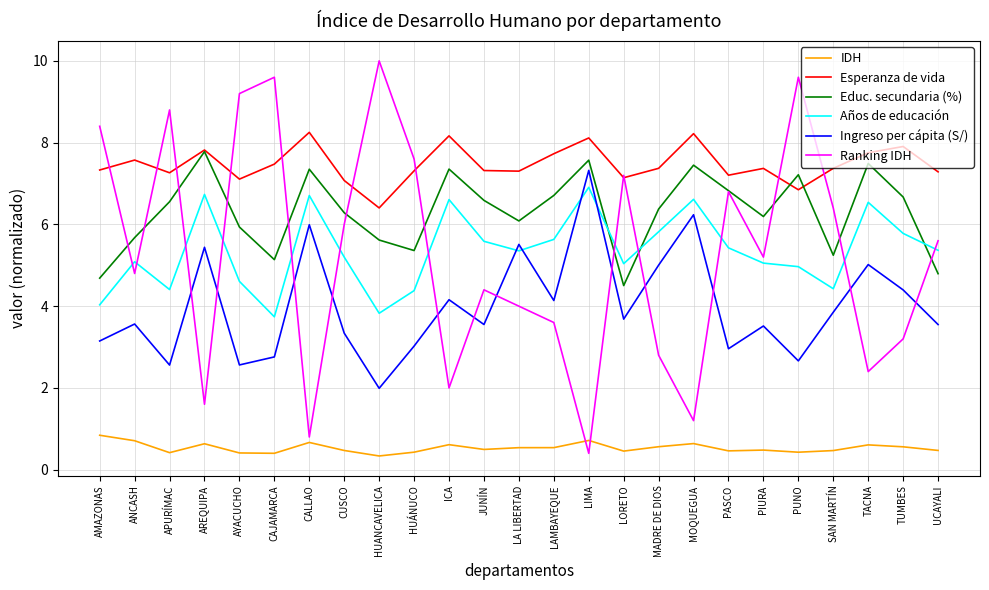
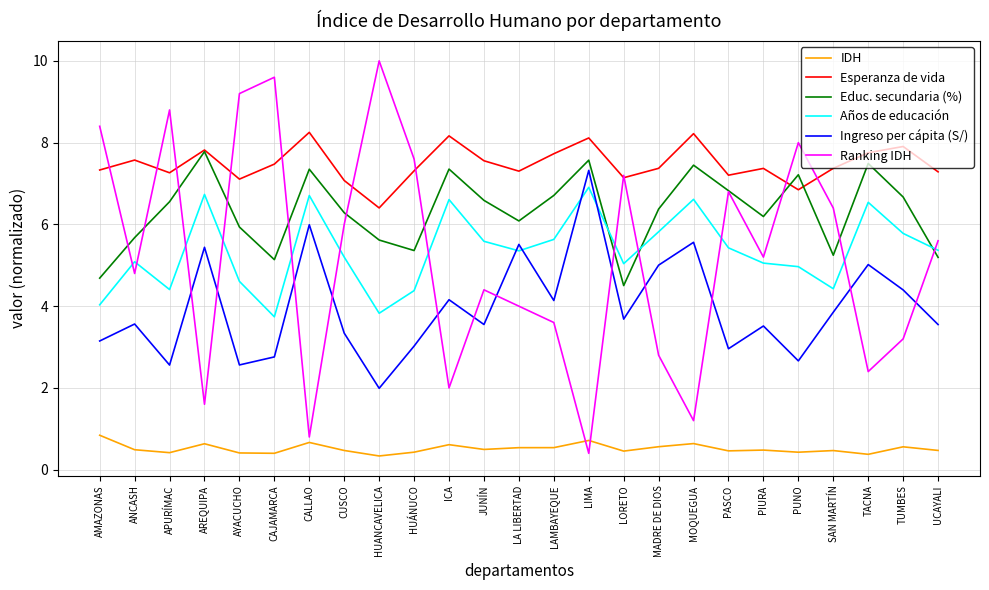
IDH, ANCASH: 0.7 -> 0.5
Esperanza de vida, JUNÍN: 7.3 -> 7.6
Ingreso per cápita (S/), MOQUEGUA: 6.2 -> 5.6
Ranking IDH, PUNO: 9.6 -> 8.0
IDH, TACNA: 0.6 -> 0.4
Educ. secundaria (%), UCAYALI: 4.8 -> 5.2
